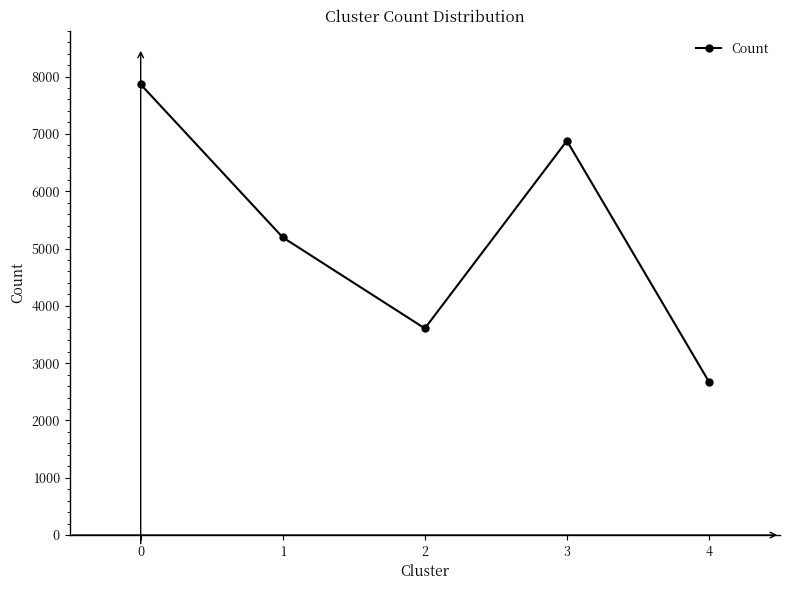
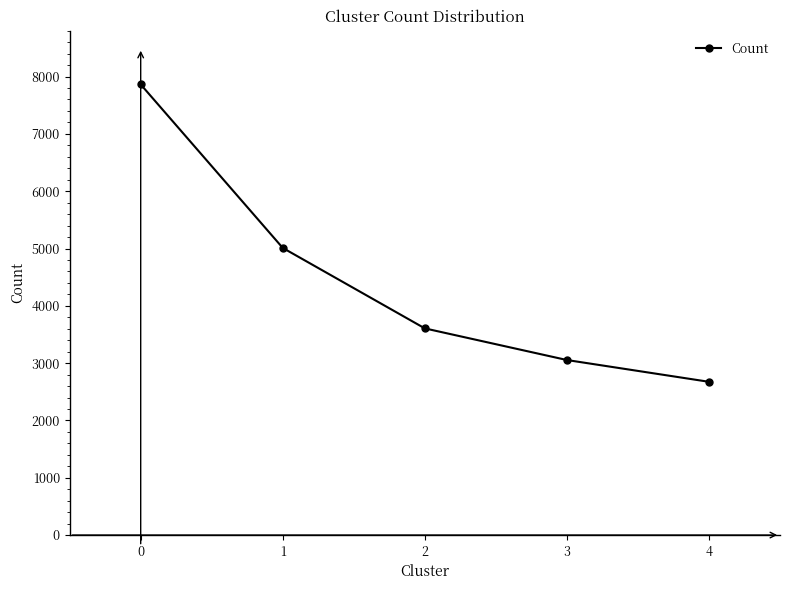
1: 5200 -> 5000
3: 6900 -> 3100
